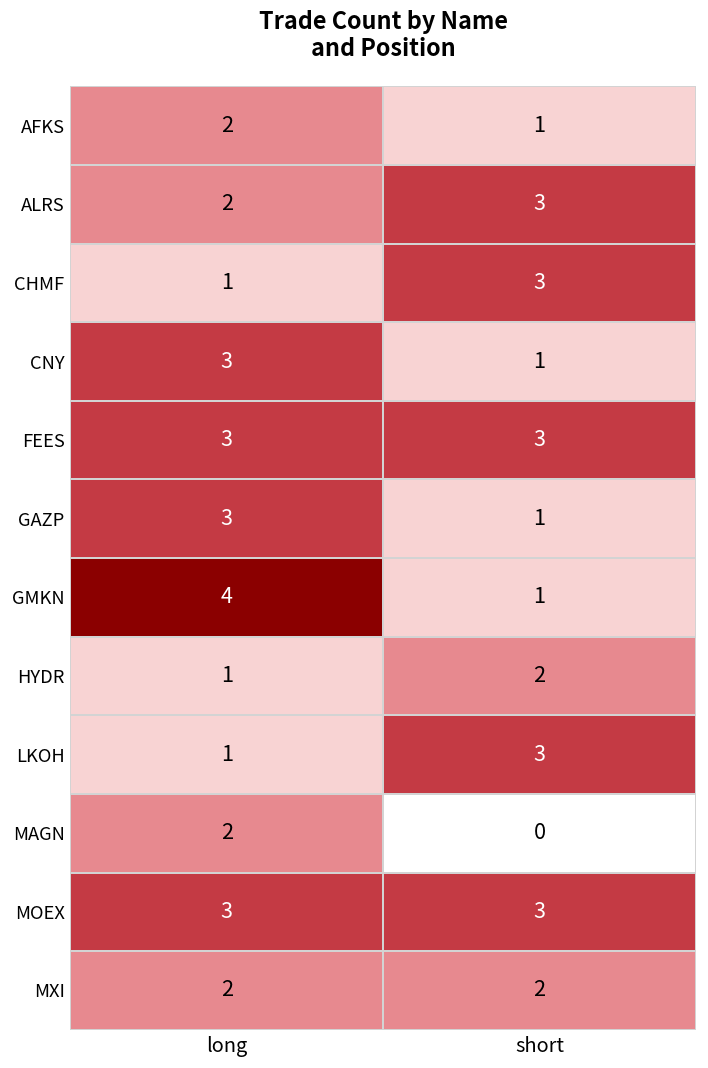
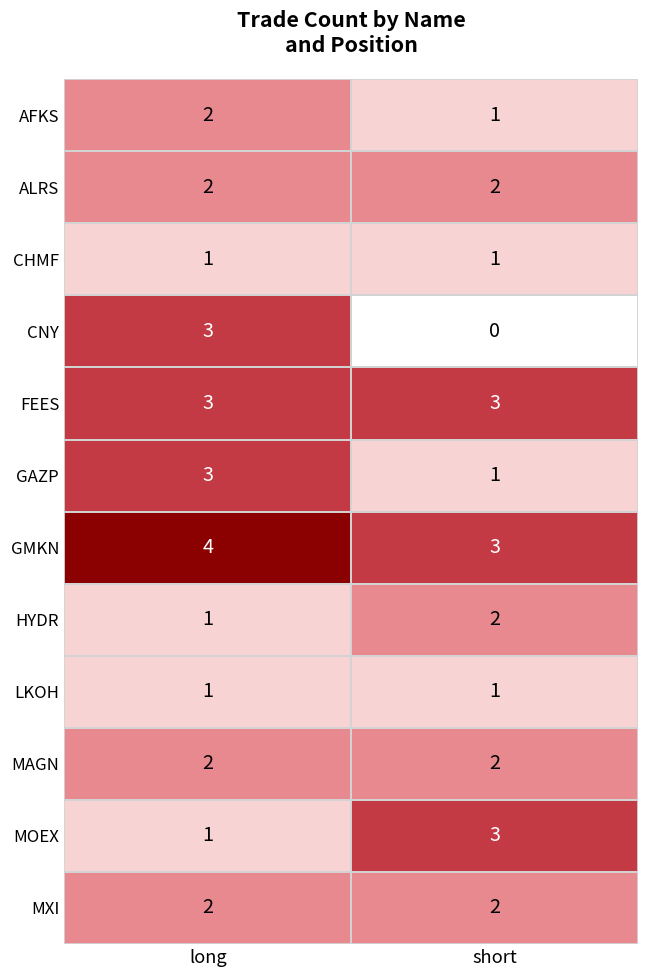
ALRS, short: 3 -> 2
CHMF, short: 3 -> 1
CNY, short: 1 -> 0
GMKN, short: 1 -> 3
LKOH, short: 3 -> 1
MAGN, short: 0 -> 2
MOEX, long: 3 -> 1
